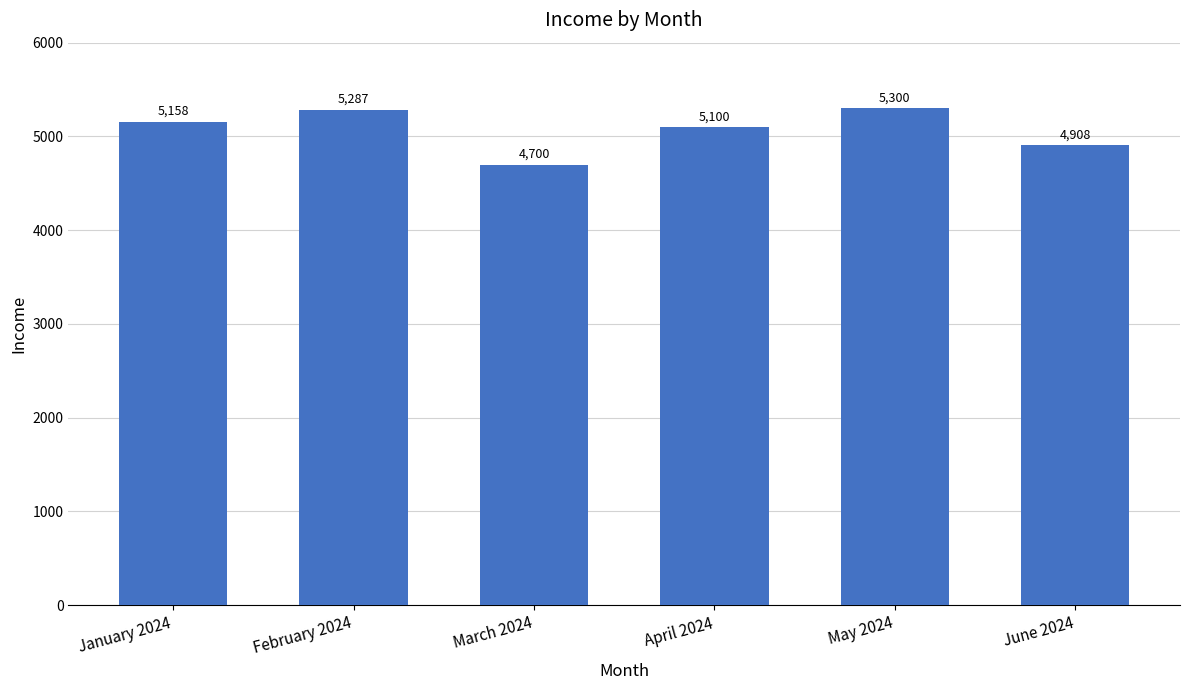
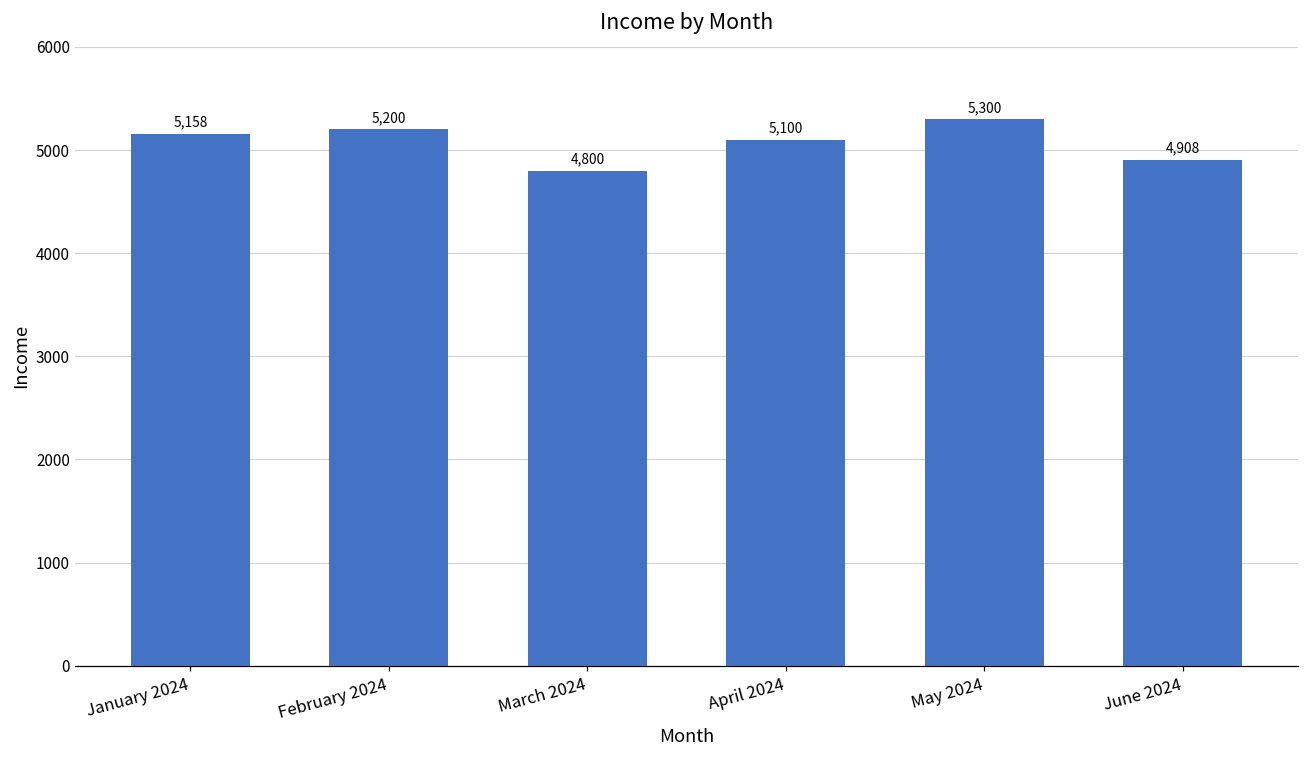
February 2024: 5,287 -> 5,200
March 2024: 4,700 -> 4,800
